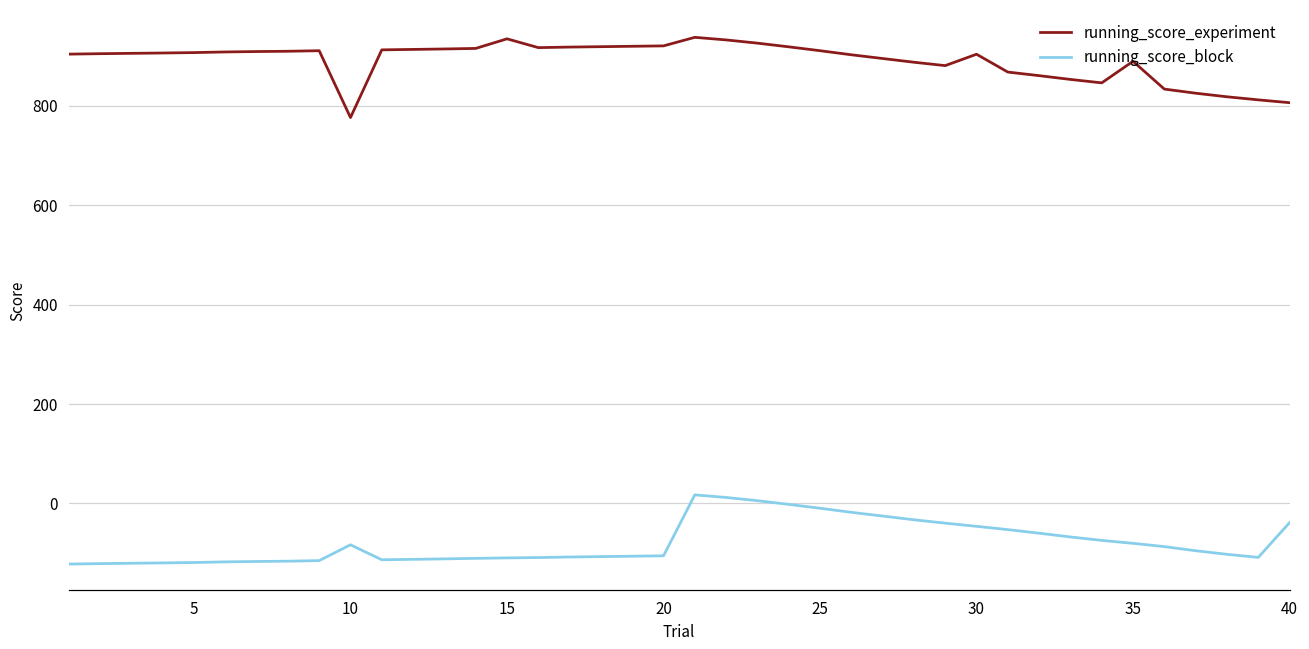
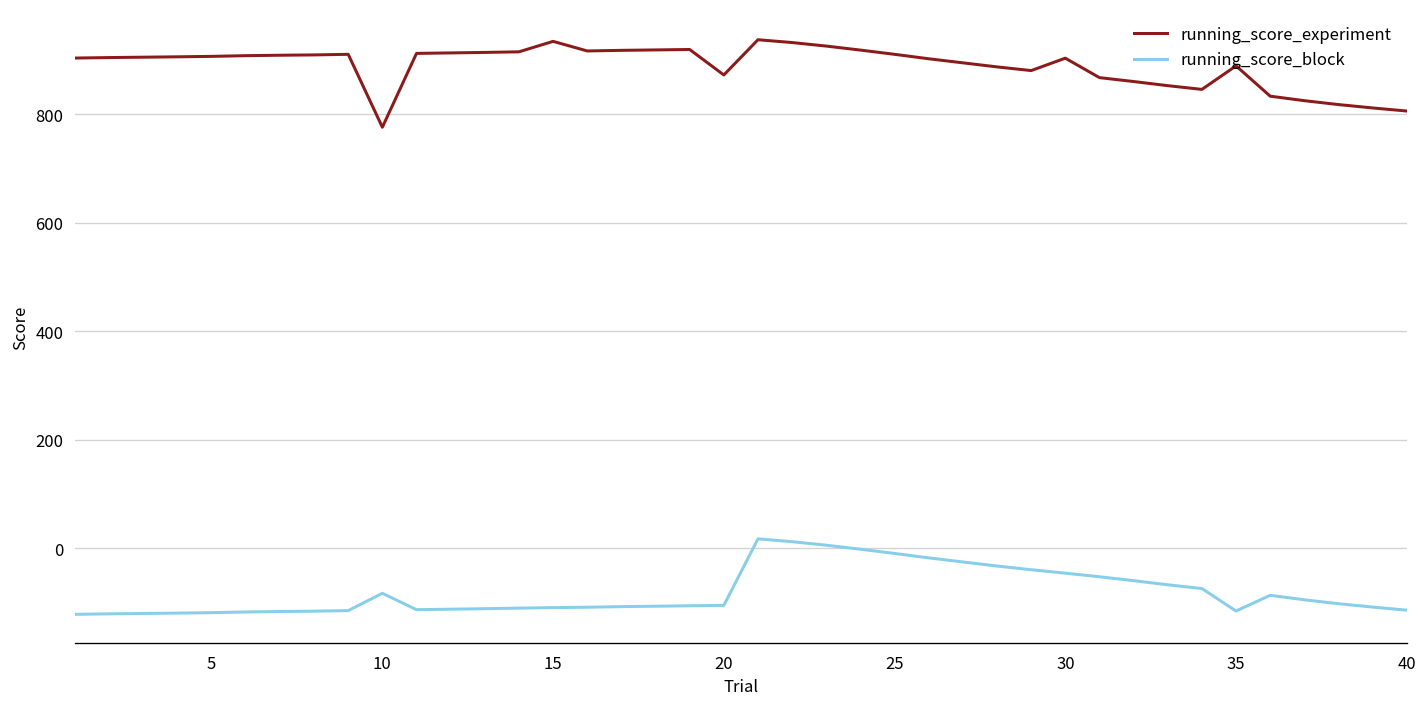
running_score_experiment, 20: 920 -> 870
running_score_block, 35: -80 -> -120
running_score_block, 40: -40 -> -110
